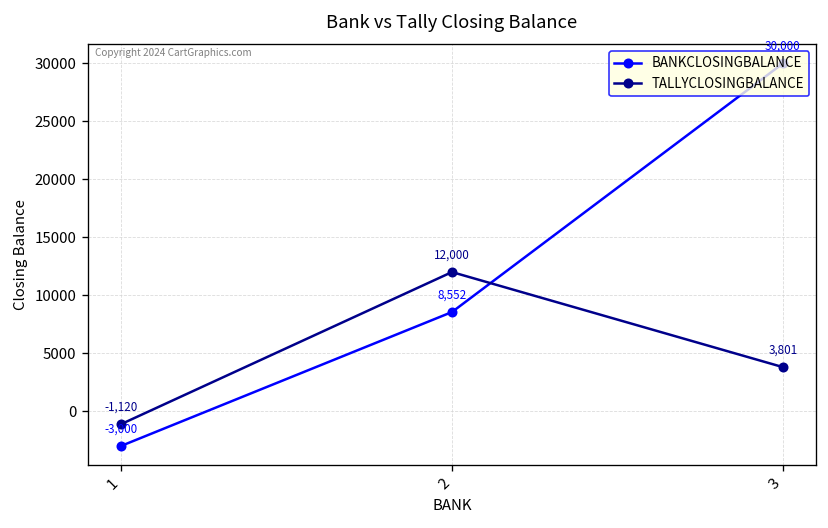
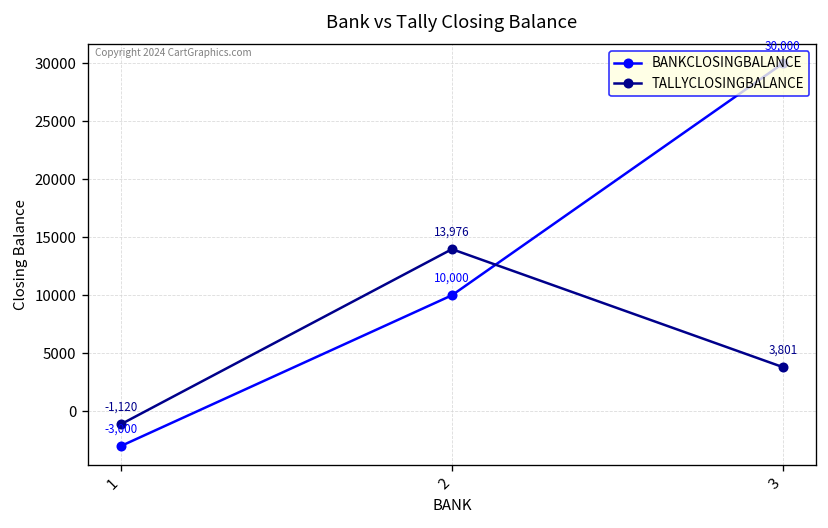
BANKCLOSINGBALANCE, 2: 8,552 -> 10,000
TALLYCLOSINGBALANCE, 2: 12,000 -> 13,976
